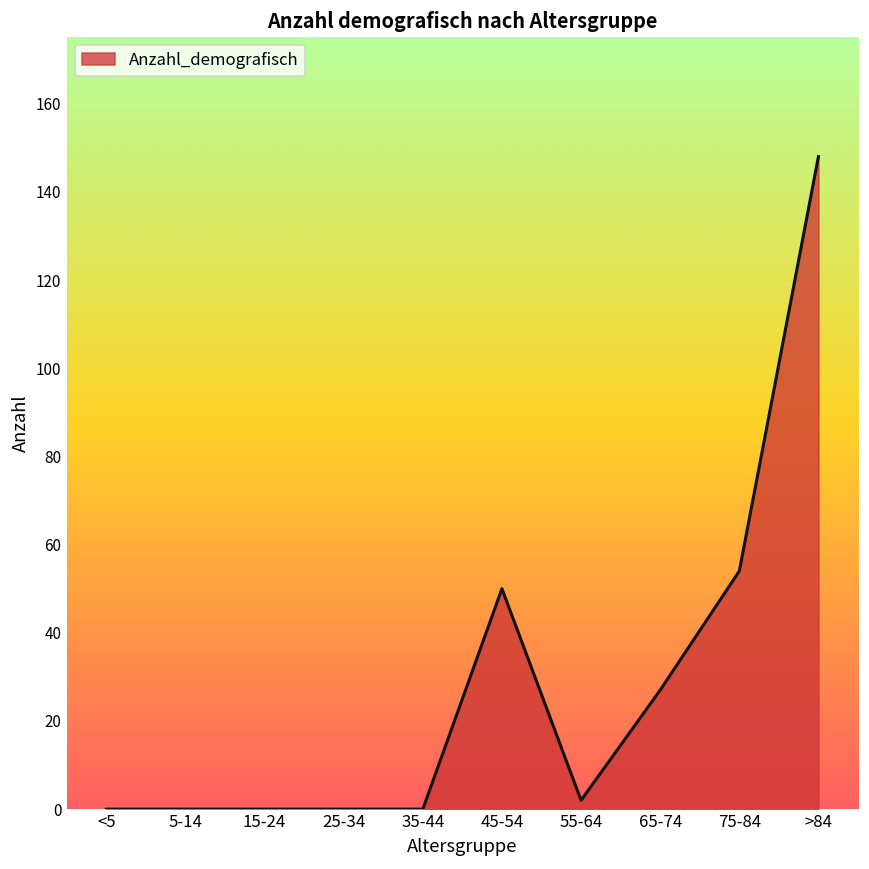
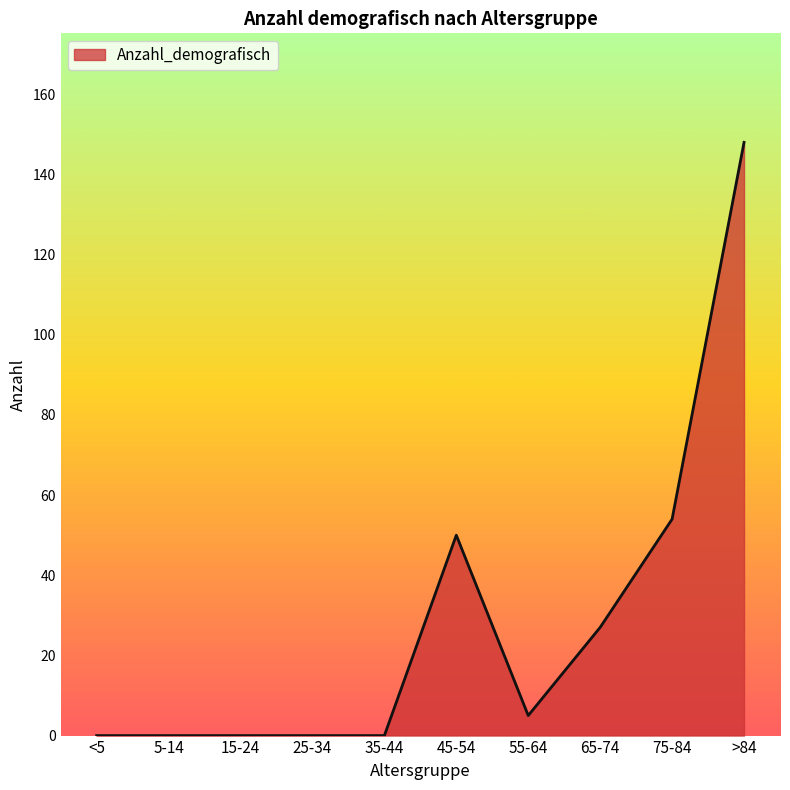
55-64: 2 -> 5
